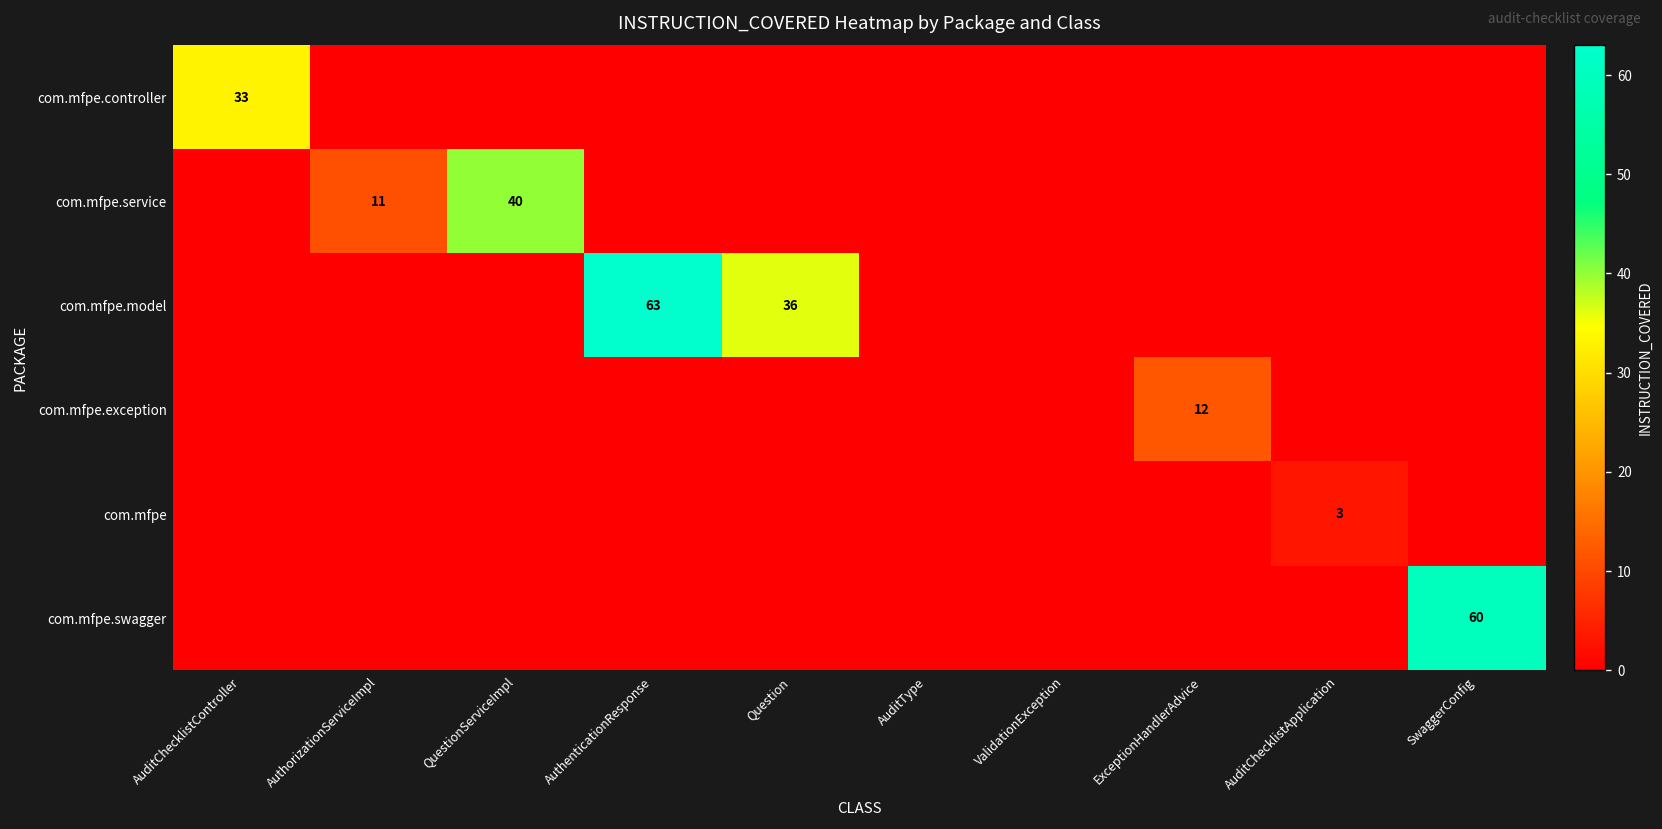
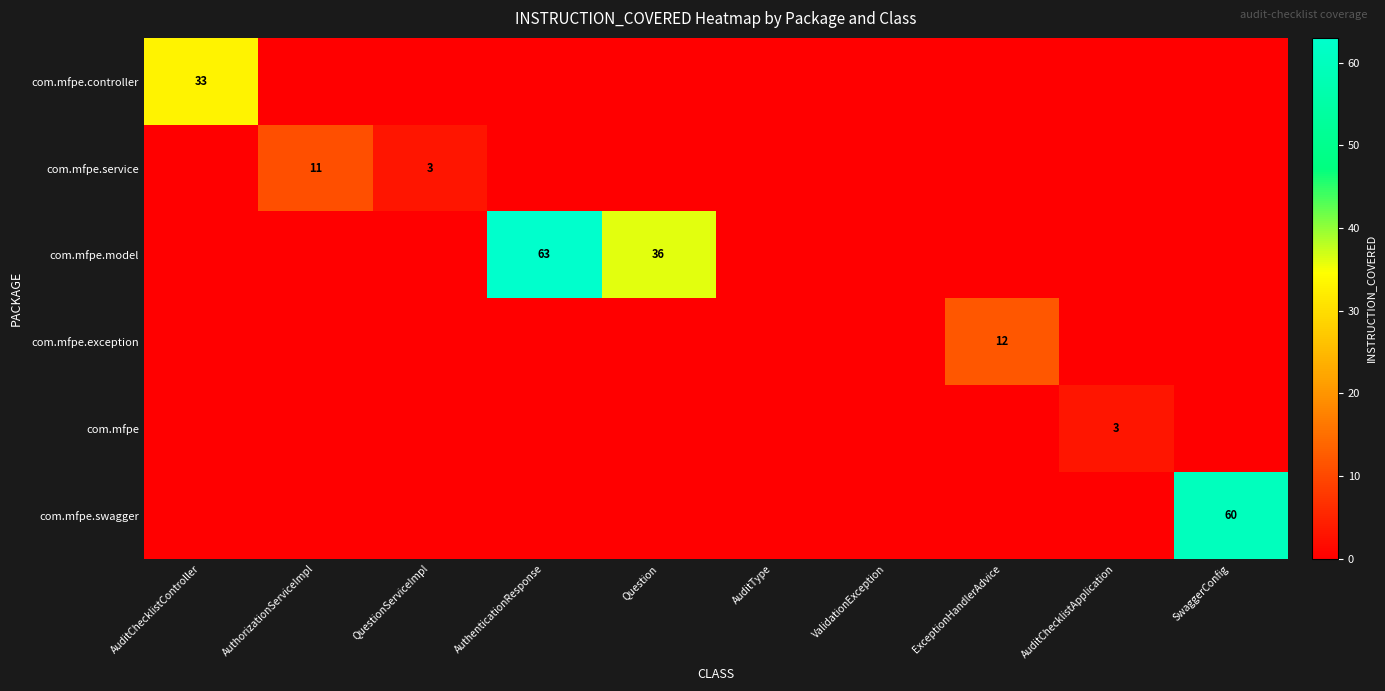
com.mfpe.service, QuestionServiceImpl: 40 -> 3
